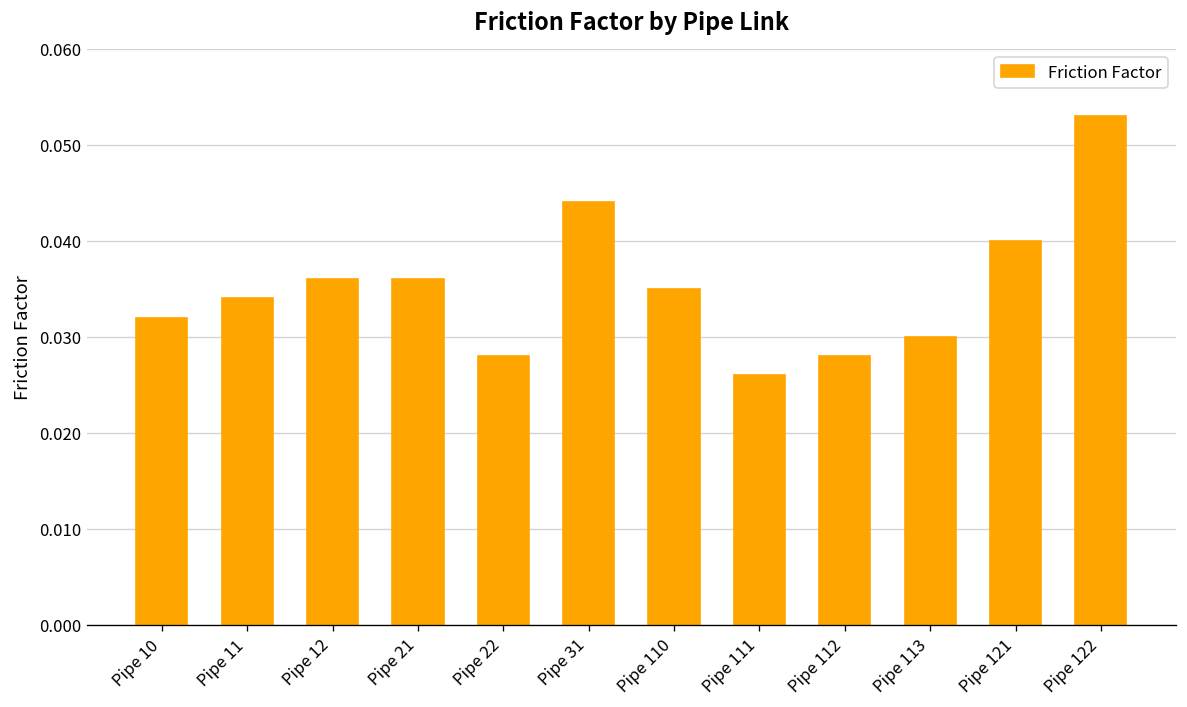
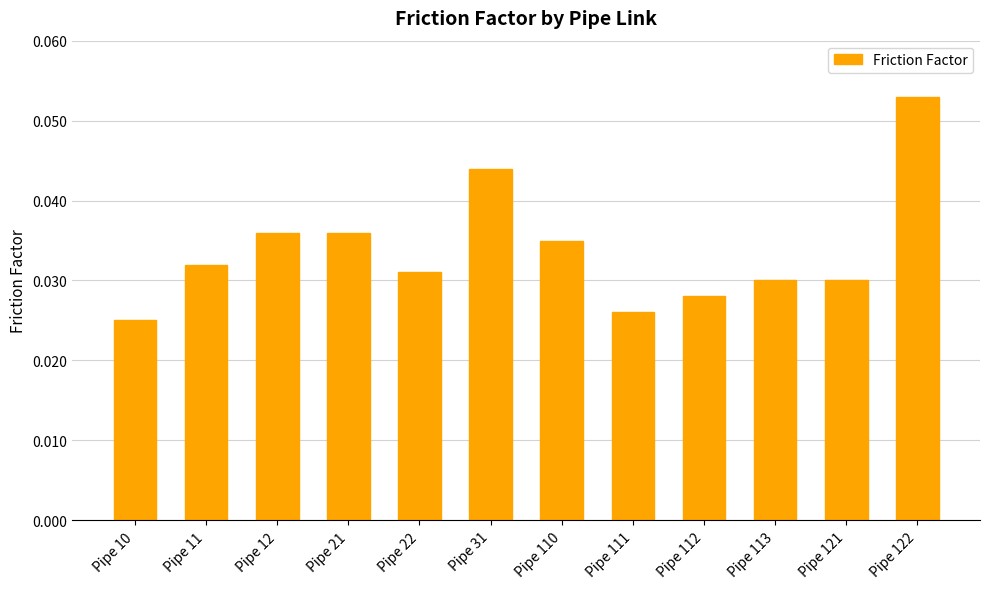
Pipe 10: 0.032 -> 0.025
Pipe 11: 0.034 -> 0.032
Pipe 22: 0.028 -> 0.031
Pipe 121: 0.04 -> 0.03
